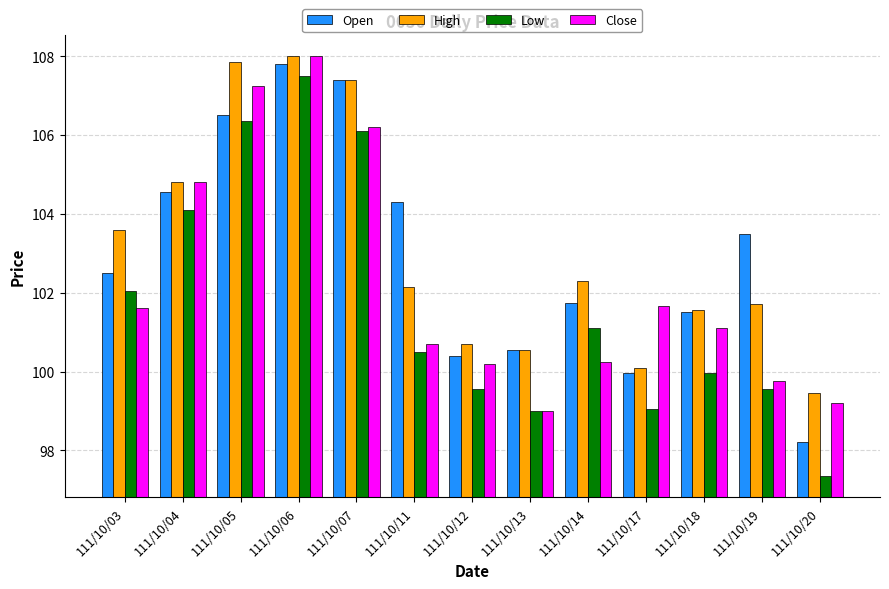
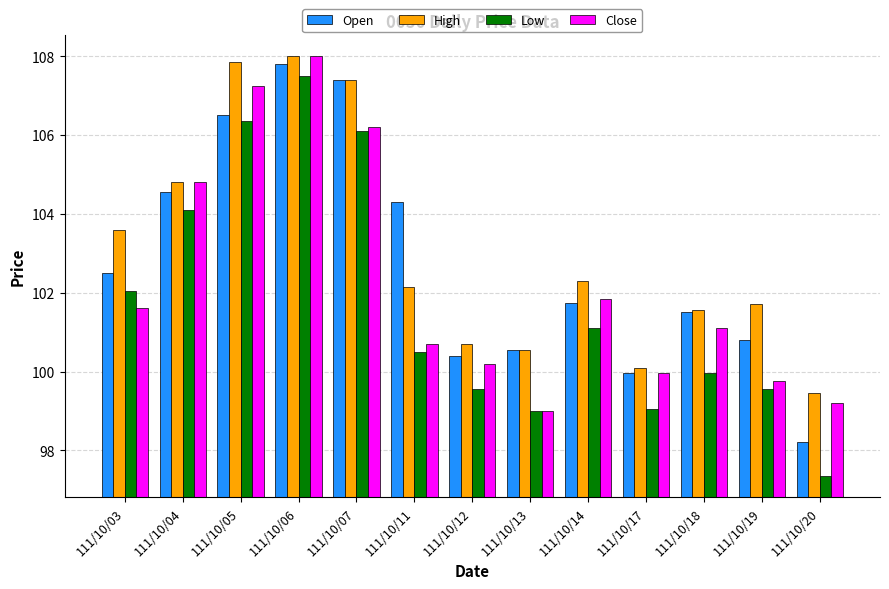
Close, 111/10/14: 100.2 -> 101.9
Close, 111/10/17: 101.7 -> 100.0
Open, 111/10/19: 103.5 -> 100.8
